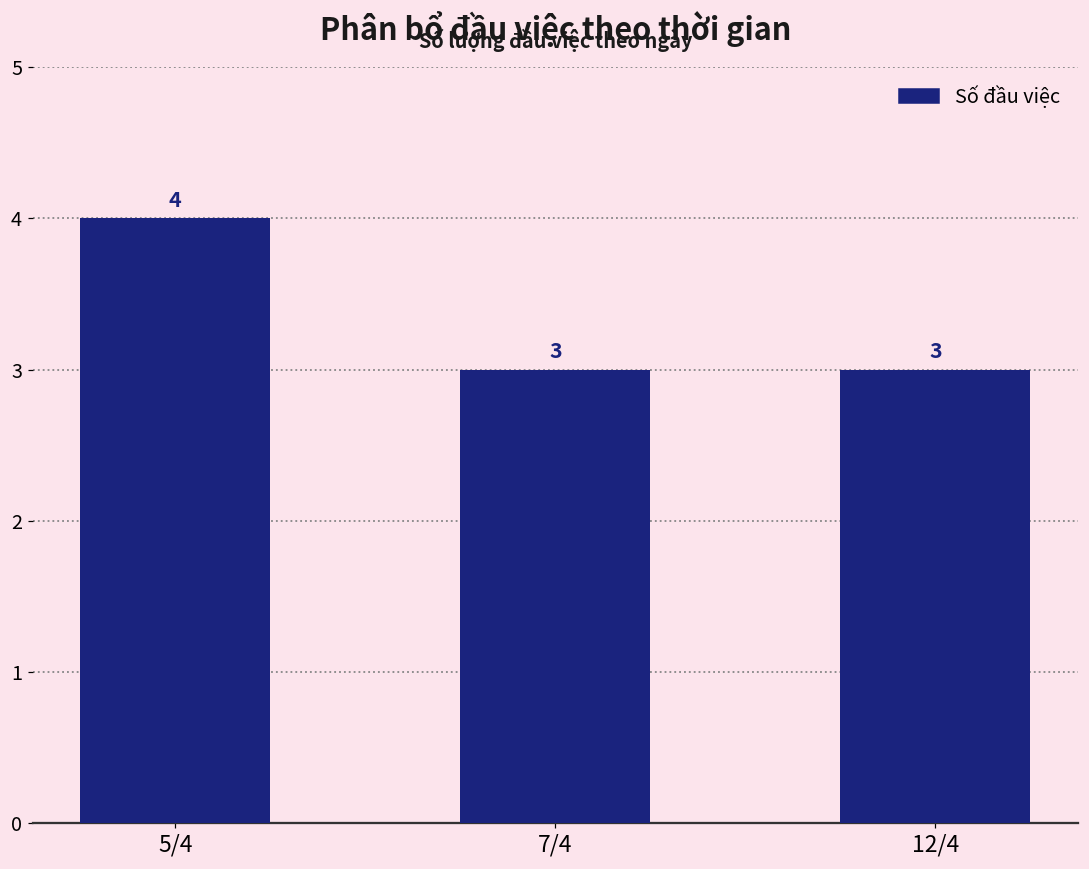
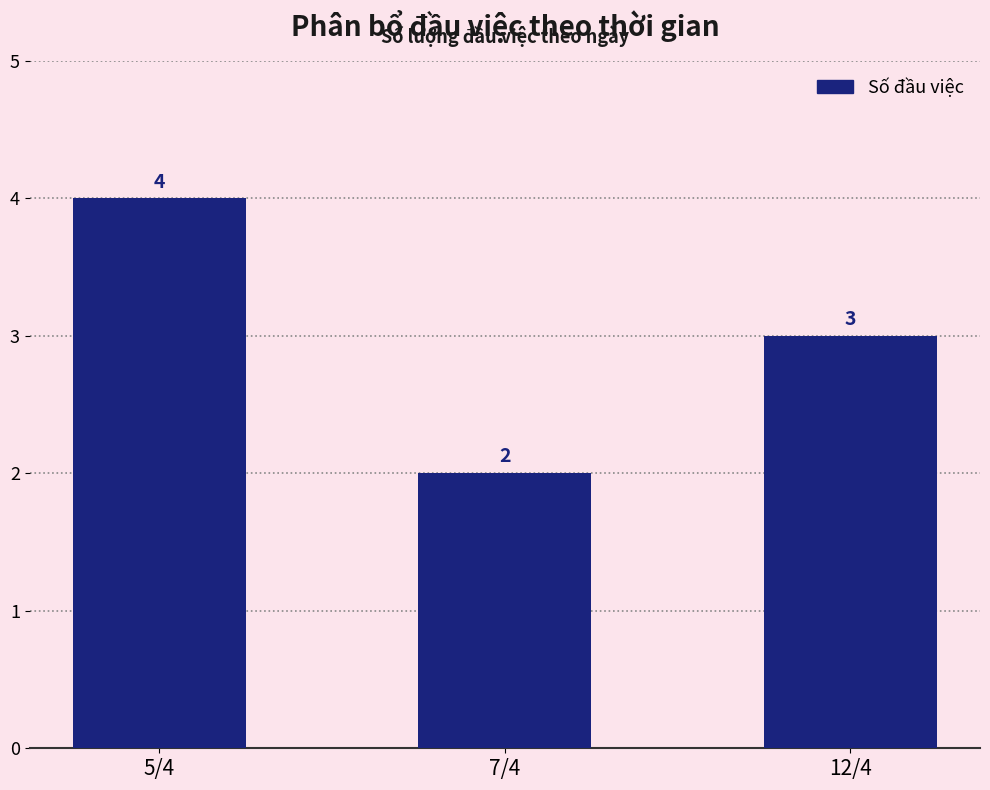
7/4: 3 -> 2
